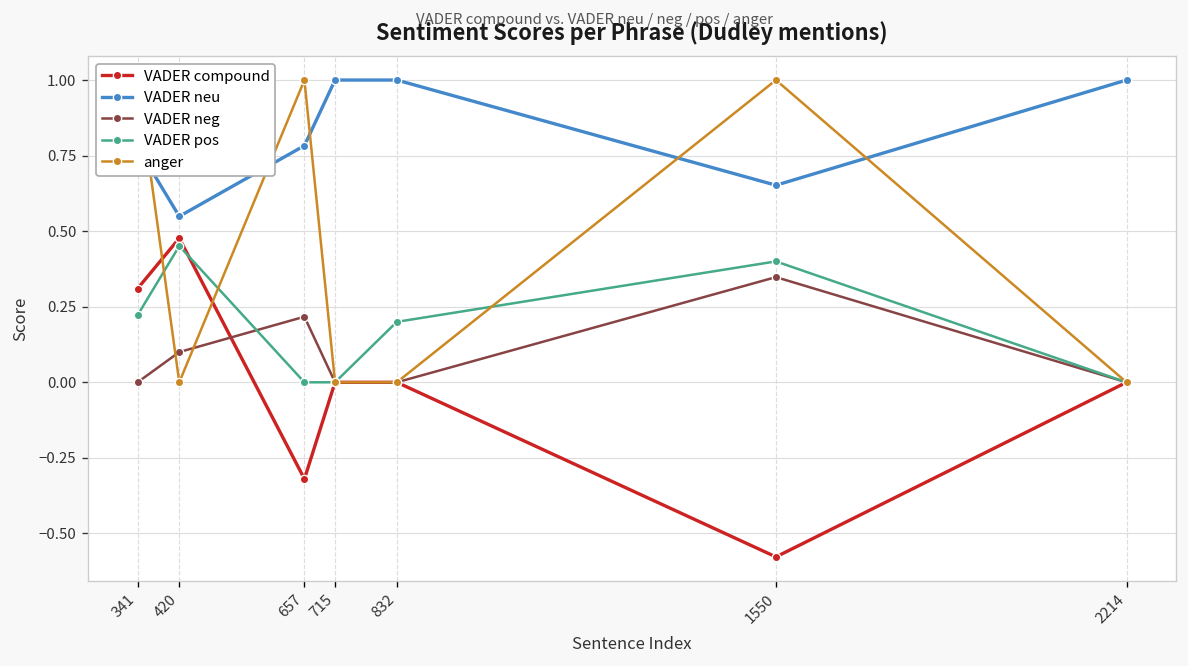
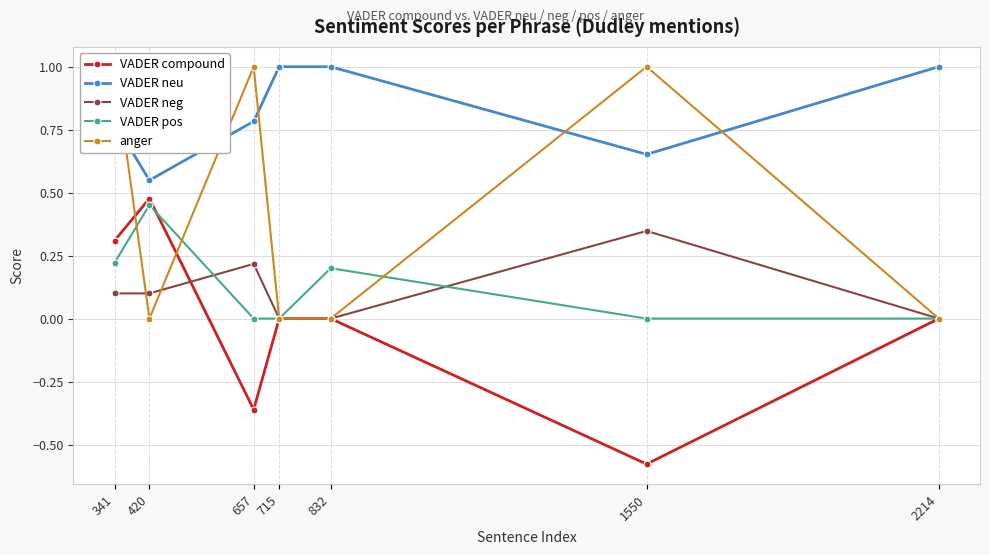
VADER neg, 341: 0.0 -> 0.1
VADER compound, 657: -0.32 -> -0.36
VADER pos, 1550: 0.4 -> 0.0
